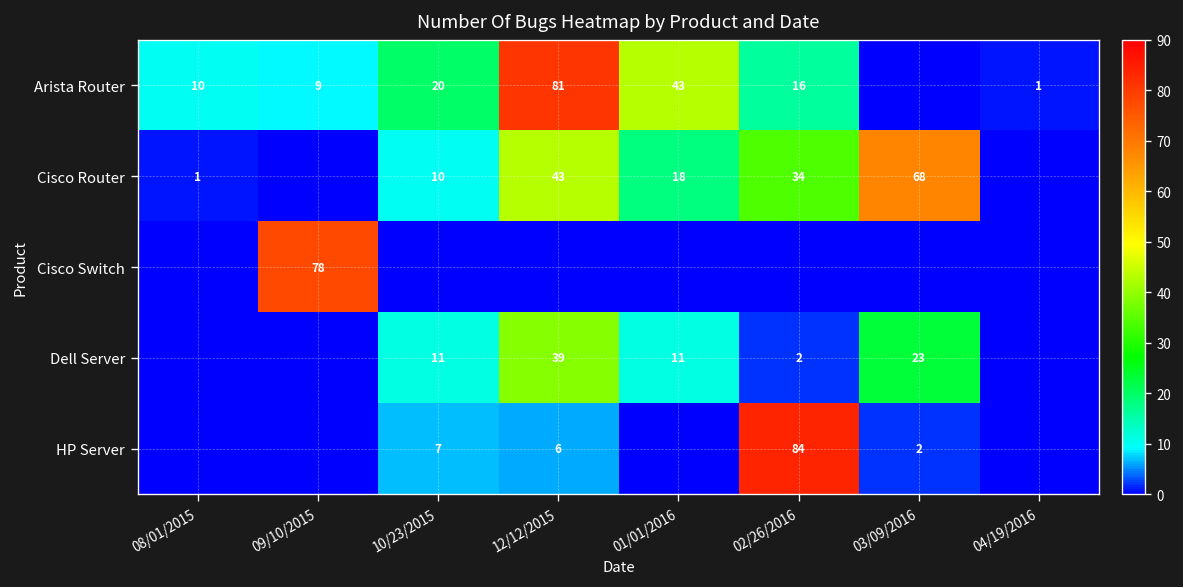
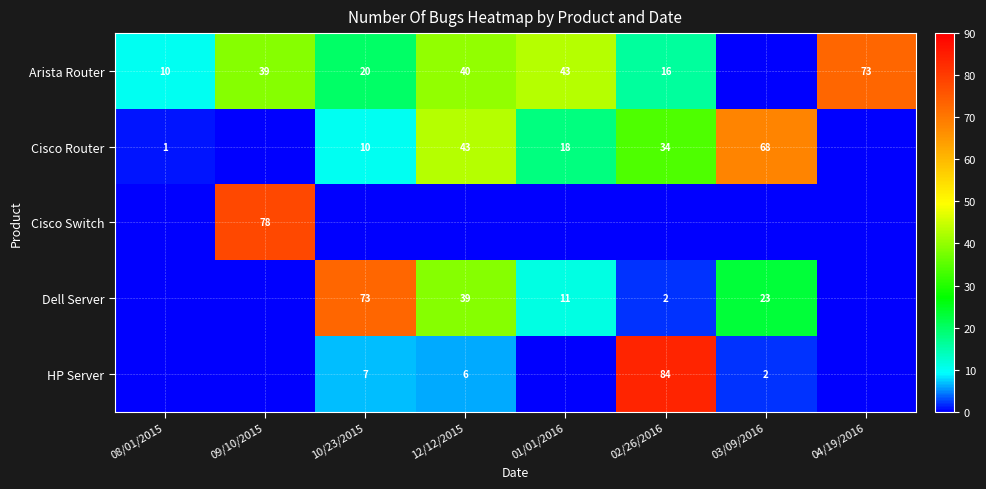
Arista Router, 09/10/2015: 9 -> 39
Arista Router, 12/12/2015: 81 -> 40
Arista Router, 04/19/2016: 1 -> 73
Dell Server, 10/23/2015: 11 -> 73
